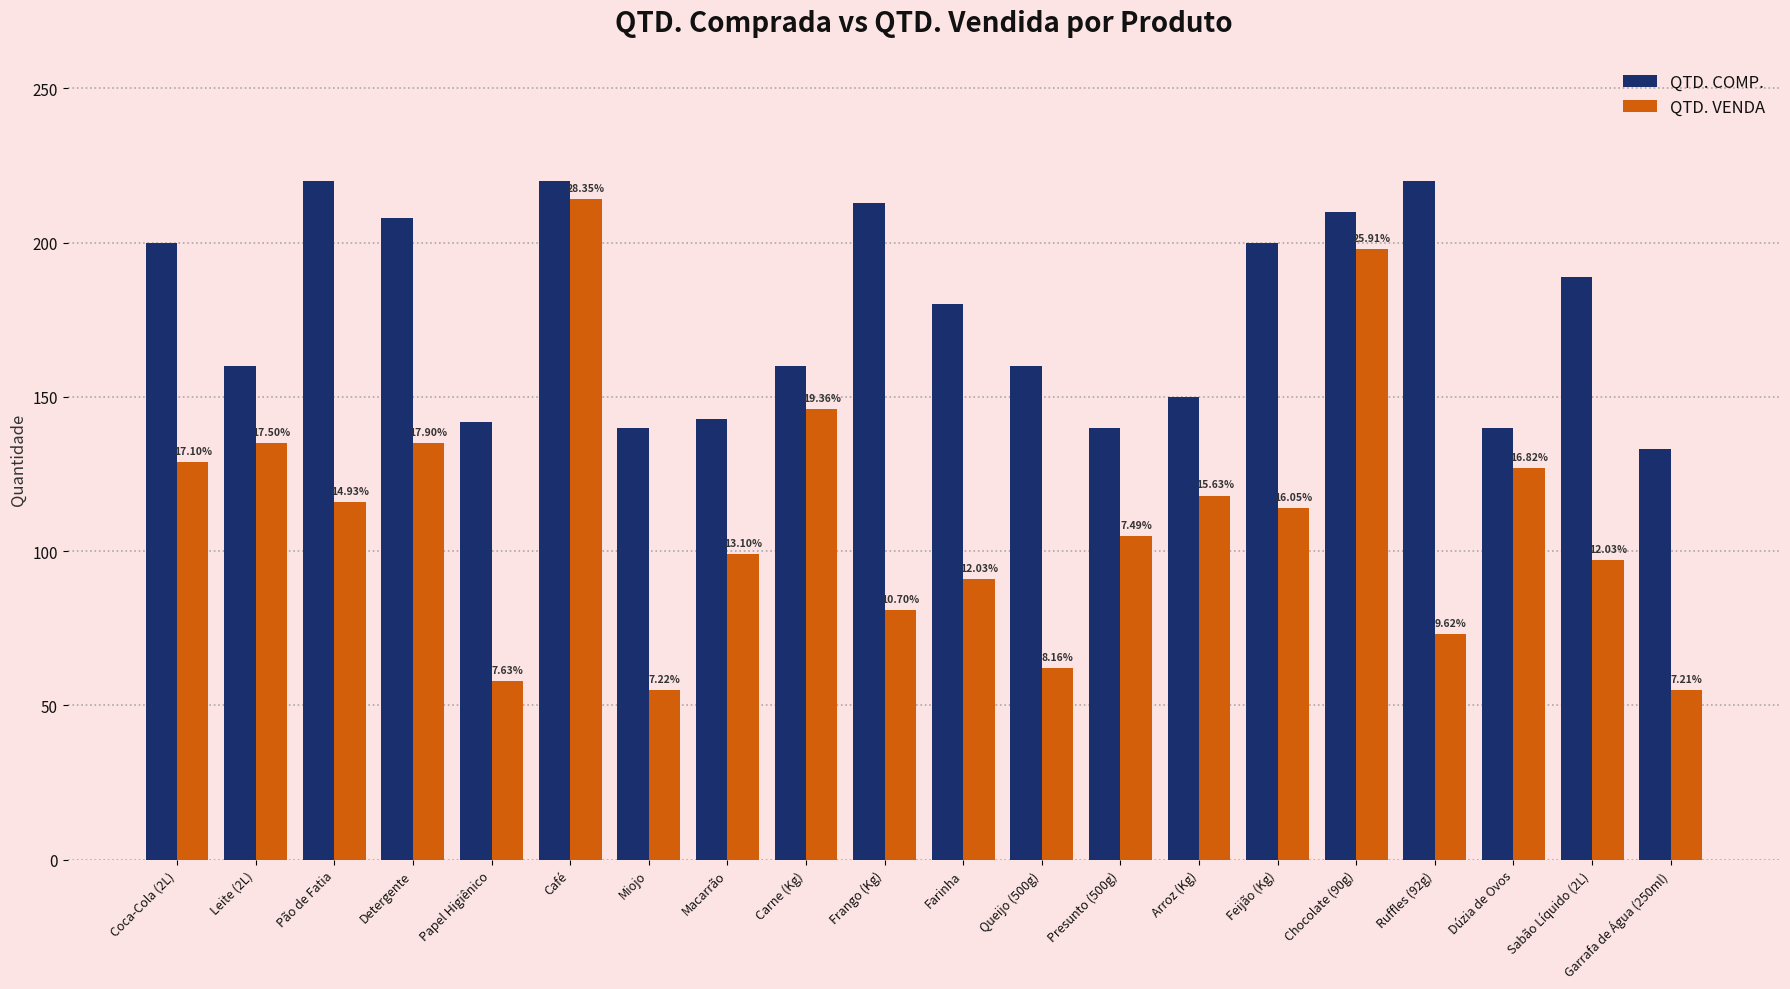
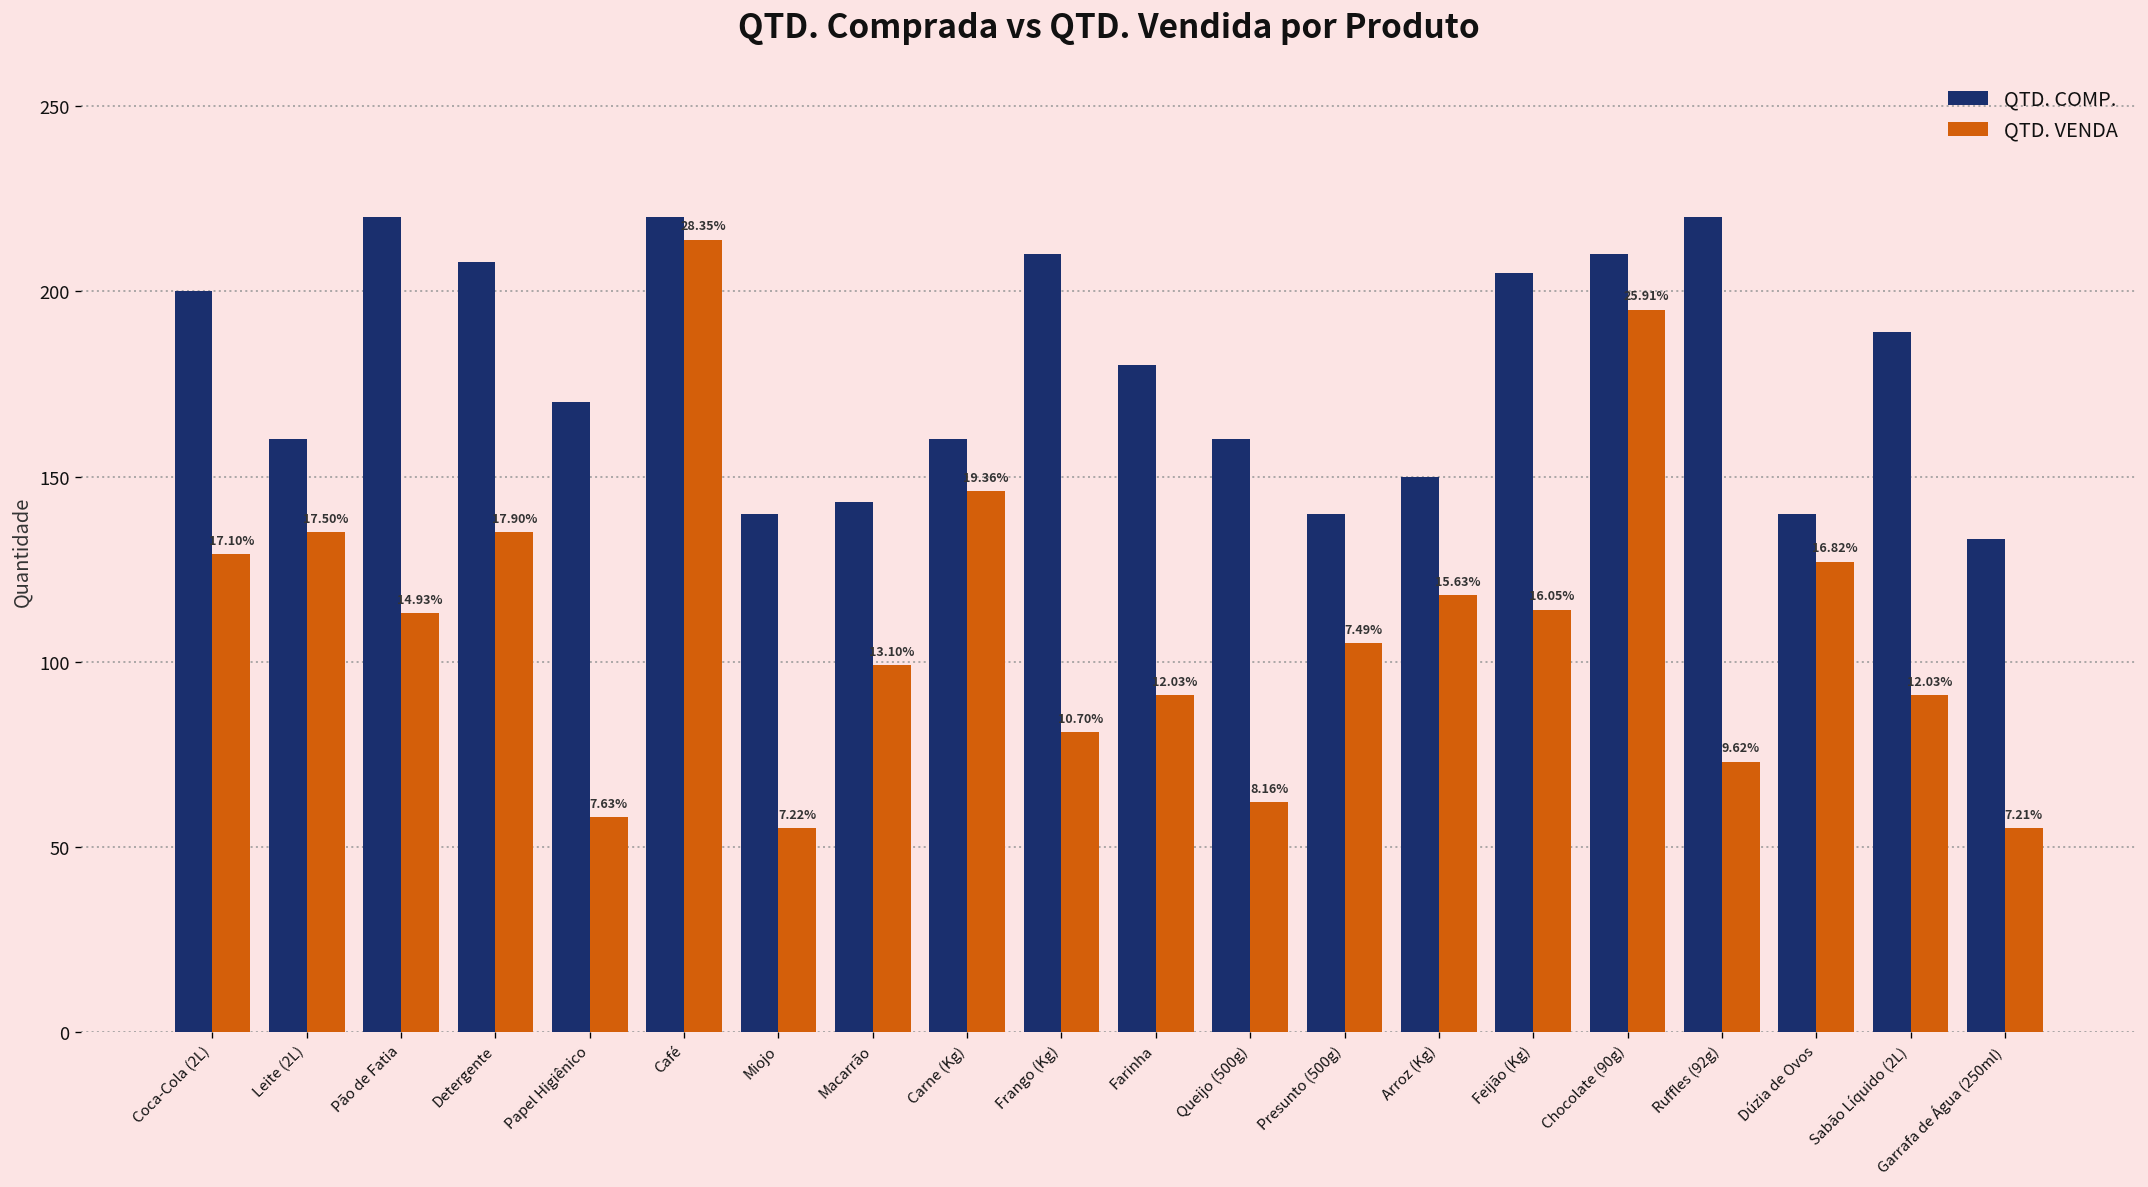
QTD. VENDA, Pão de Fatia: 116 -> 113
QTD. COMP., Papel Higiênico: 142 -> 170
QTD. COMP., Frango (Kg): 213 -> 210
QTD. COMP., Feijão (Kg): 200 -> 205
QTD. VENDA, Chocolate (90g): 198 -> 195
QTD. VENDA, Sabão Líquido (2L): 97 -> 91
